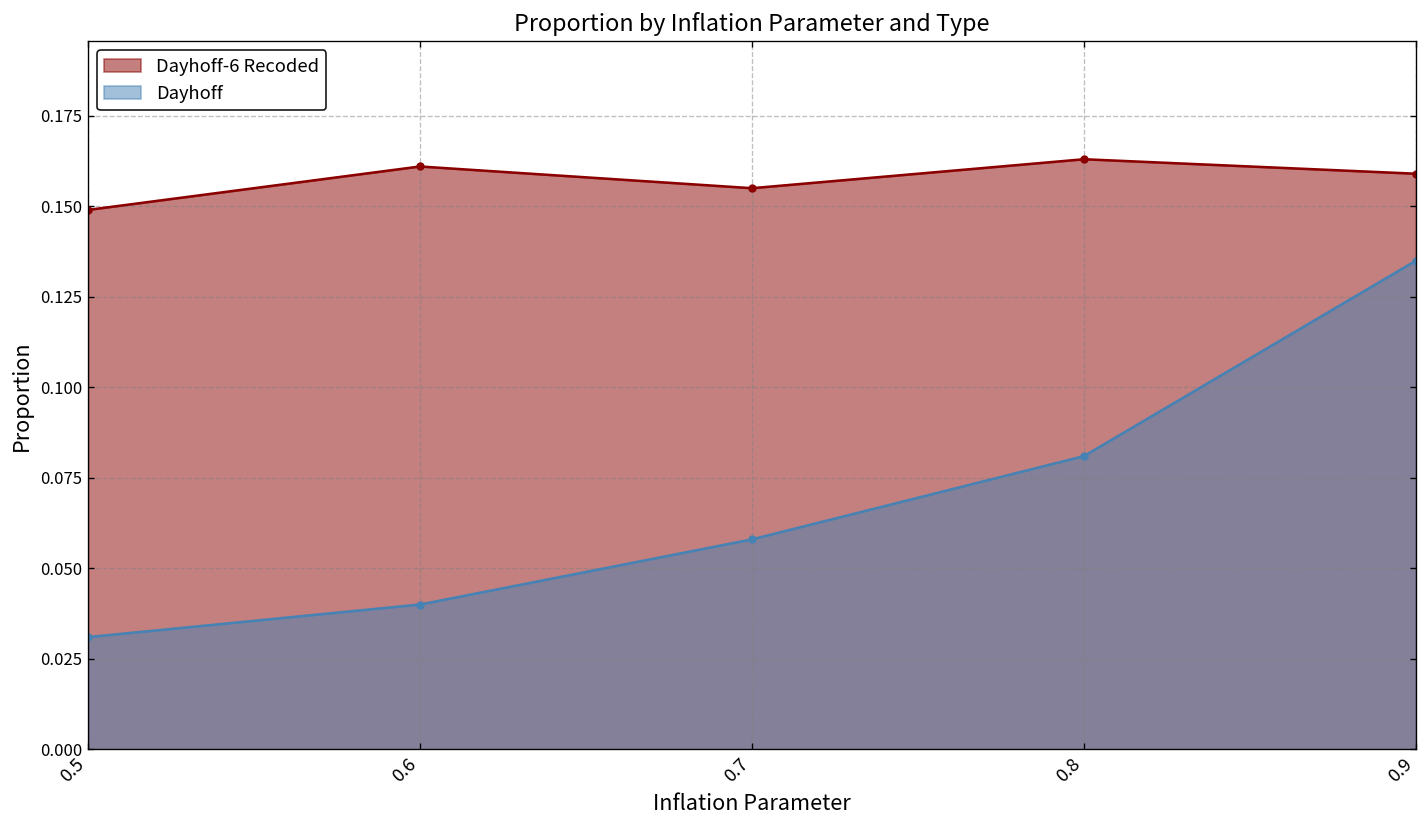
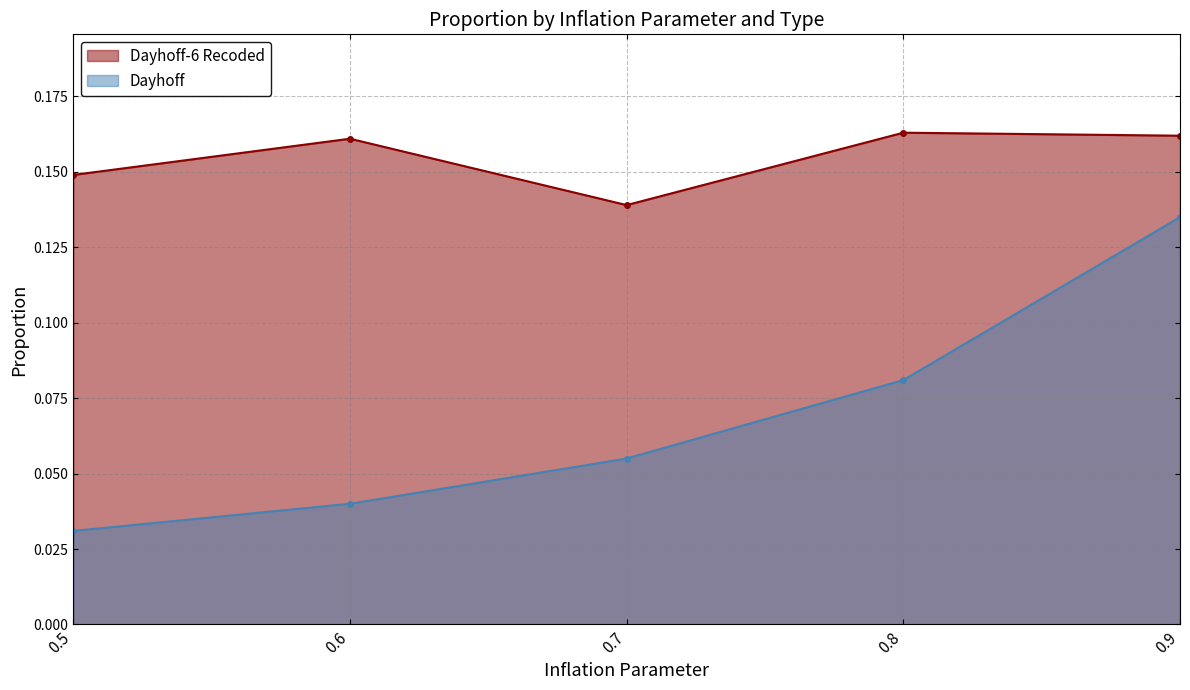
Dayhoff-6 Recoded, 0.7: 0.155 -> 0.139
Dayhoff, 0.7: 0.058 -> 0.055
Dayhoff-6 Recoded, 0.9: 0.159 -> 0.162
